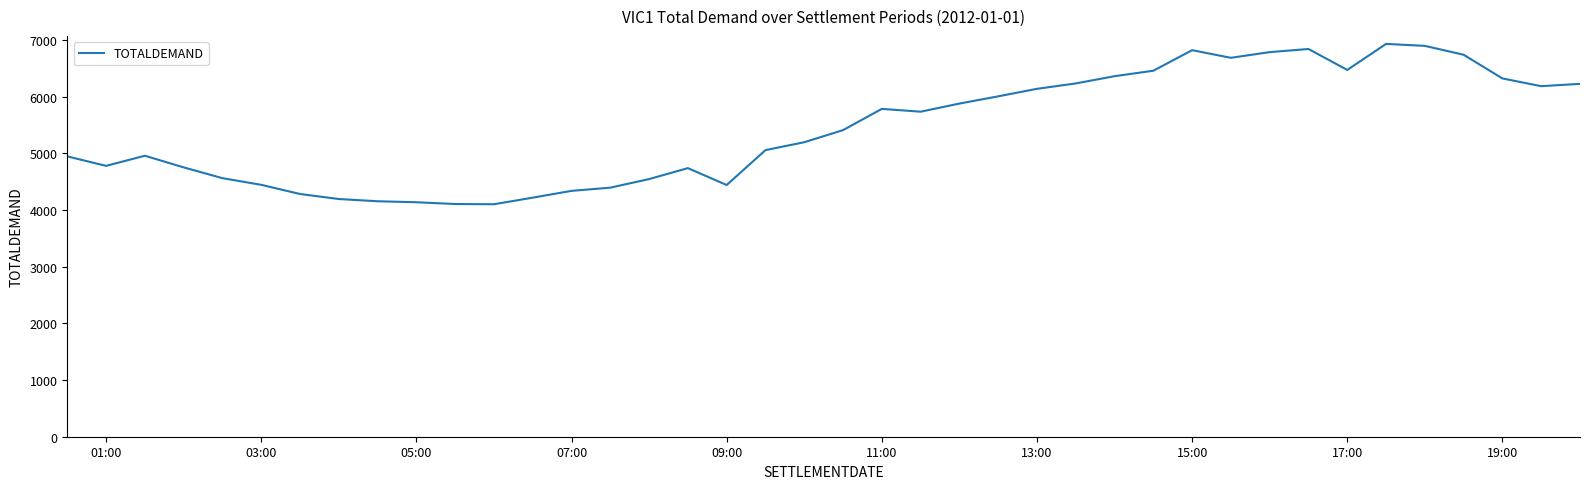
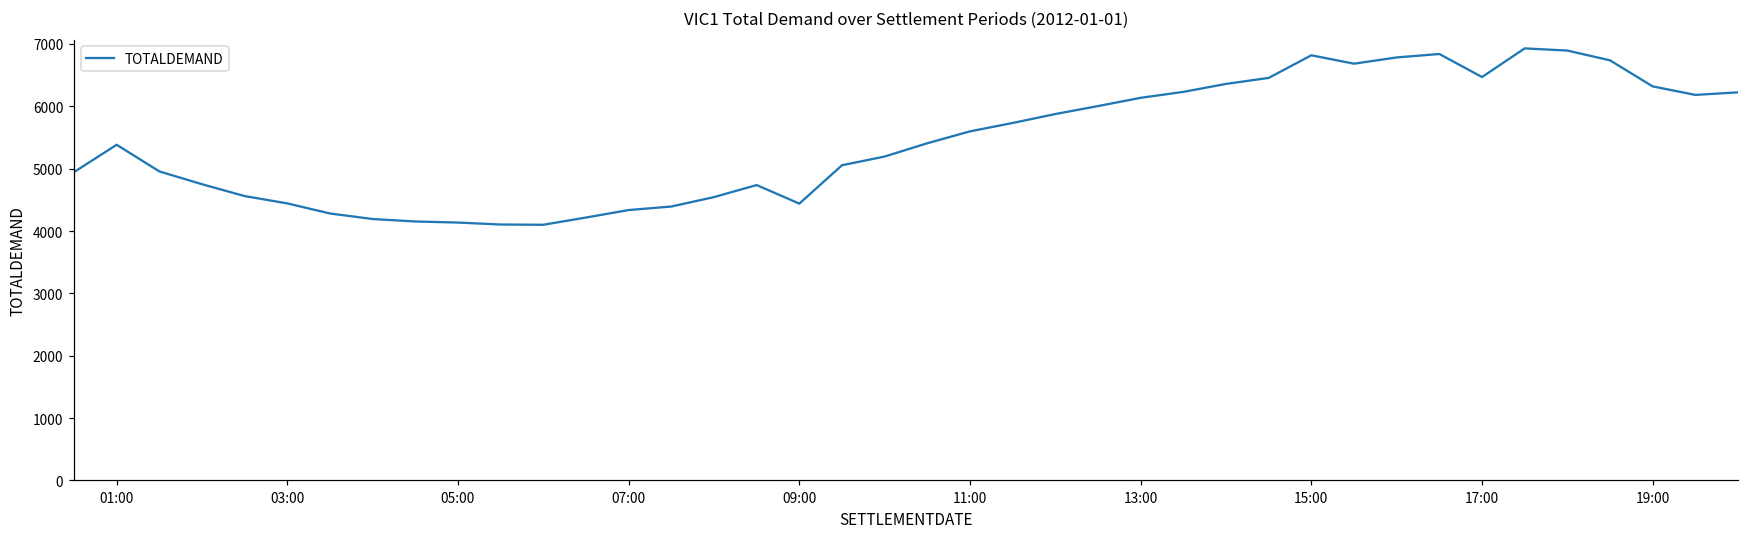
01:00: 4800 -> 5400
11:00: 5800 -> 5600
